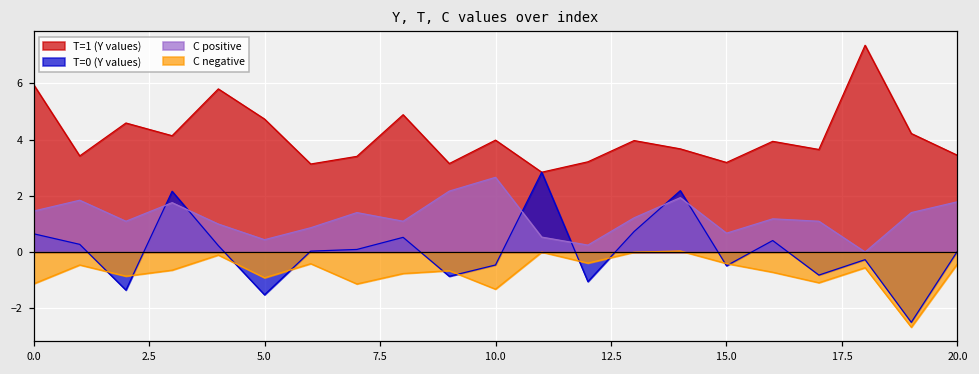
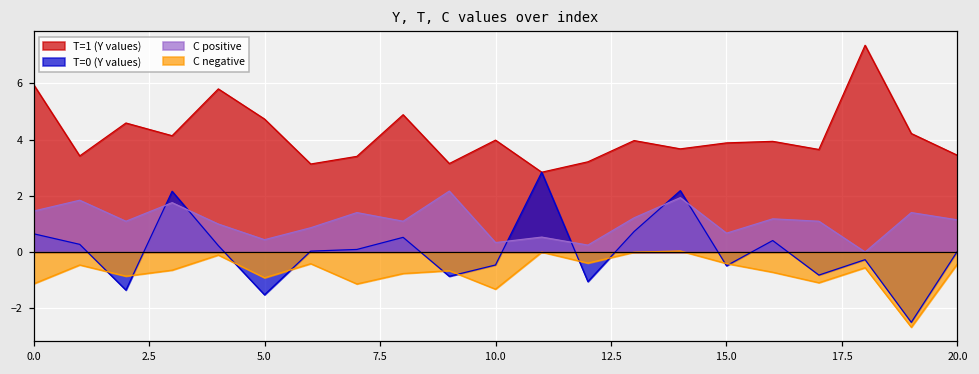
C positive, 10.0: 2.7 -> 0.3
T=1 (Y values), 15.0: 3.2 -> 3.9
C positive, 20.0: 1.8 -> 1.1
